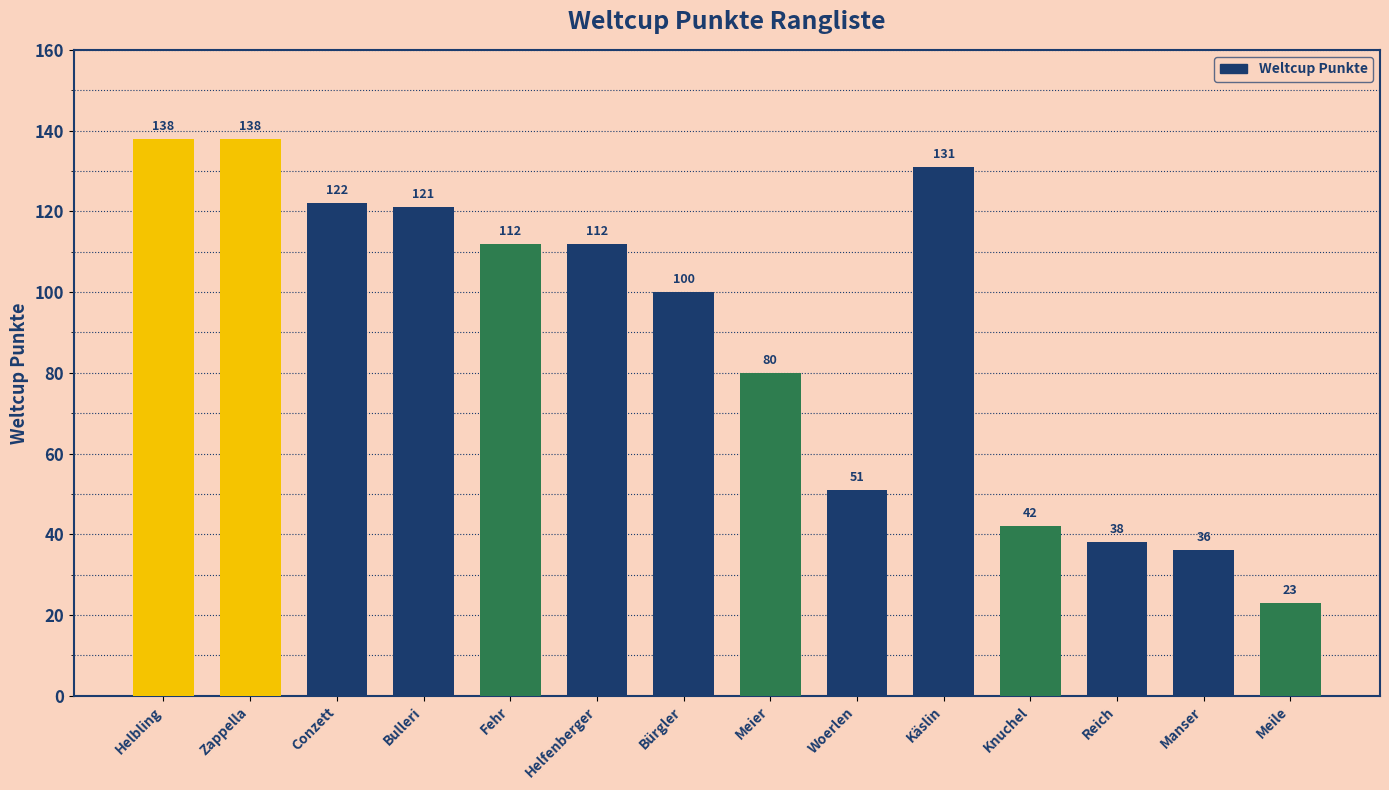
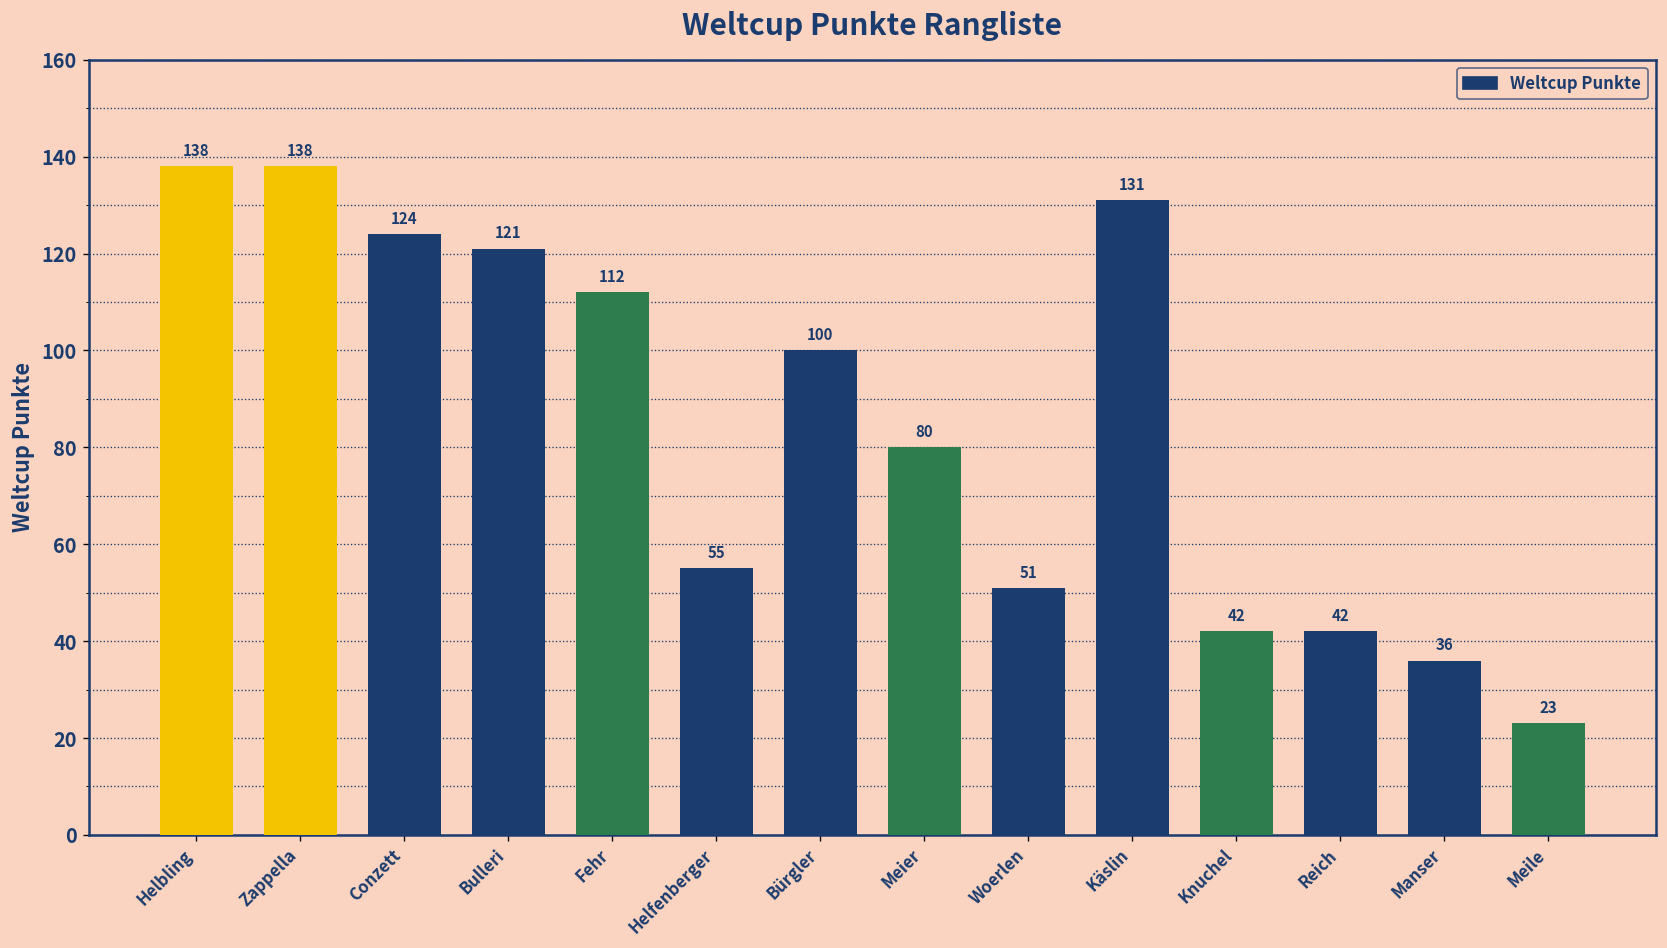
Conzett: 122 -> 124
Helfenberger: 112 -> 55
Reich: 38 -> 42
